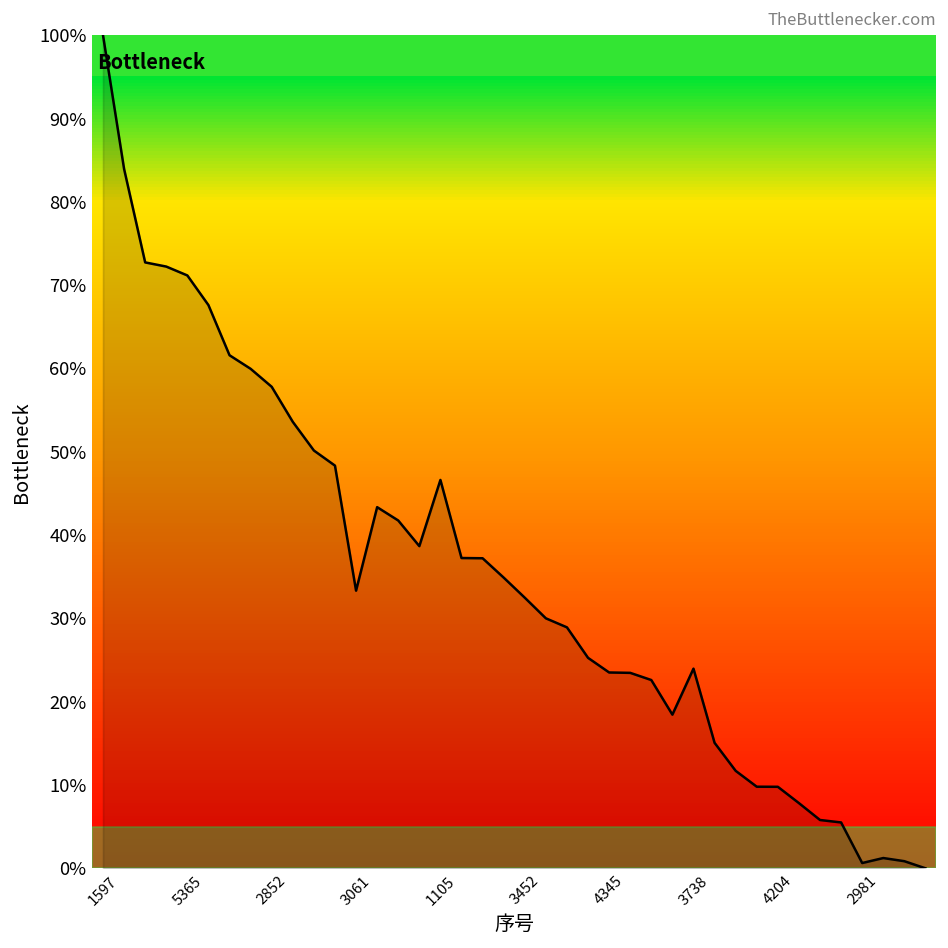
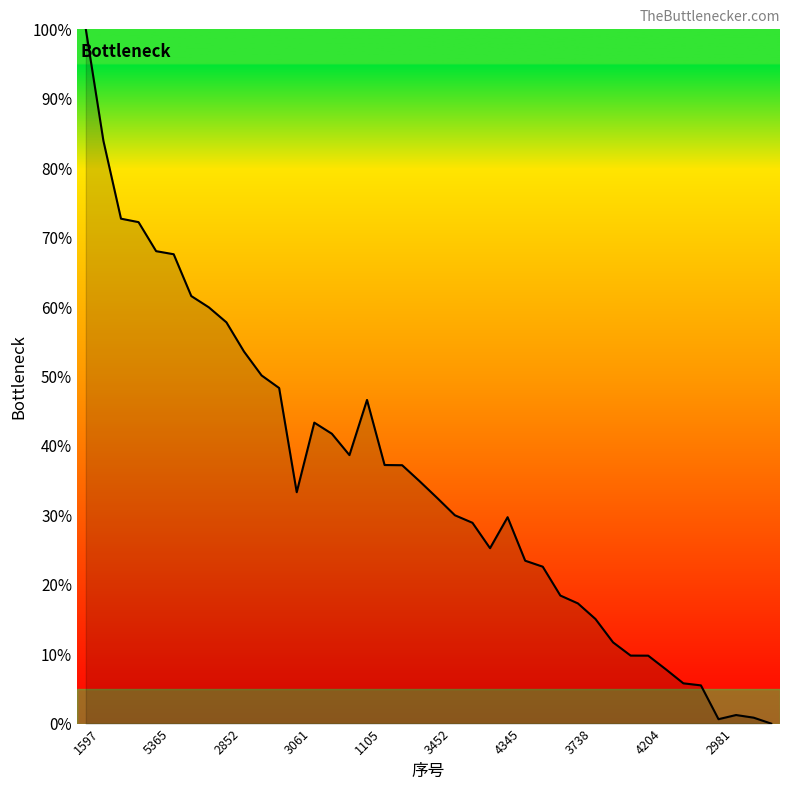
5365: 71% -> 68%
4345: 24% -> 30%
3738: 24% -> 17%
